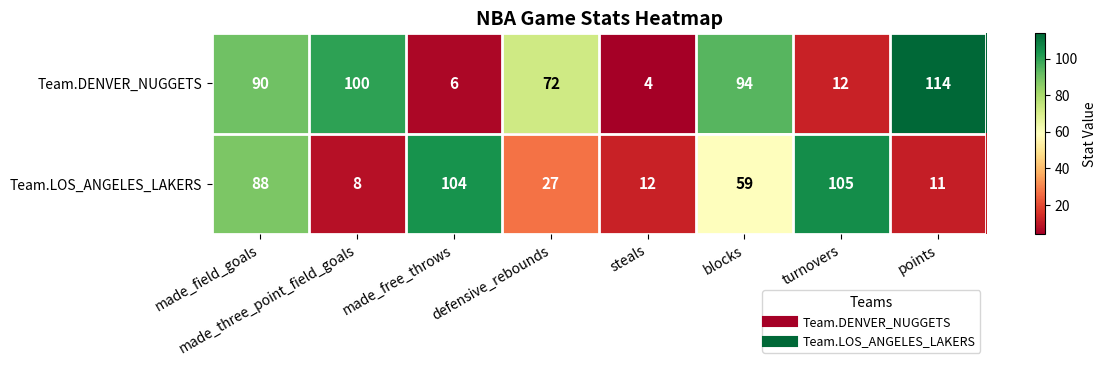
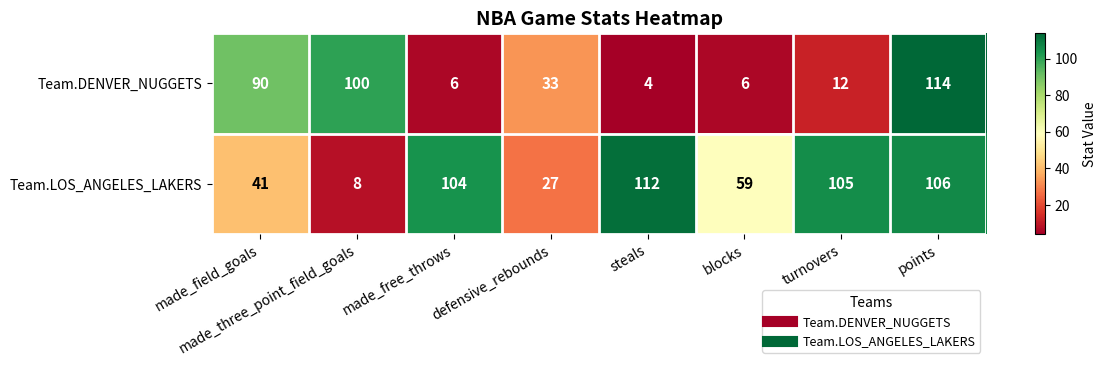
Team.DENVER_NUGGETS, defensive_rebounds: 72 -> 33
Team.DENVER_NUGGETS, blocks: 94 -> 6
Team.LOS_ANGELES_LAKERS, made_field_goals: 88 -> 41
Team.LOS_ANGELES_LAKERS, steals: 12 -> 112
Team.LOS_ANGELES_LAKERS, points: 11 -> 106
